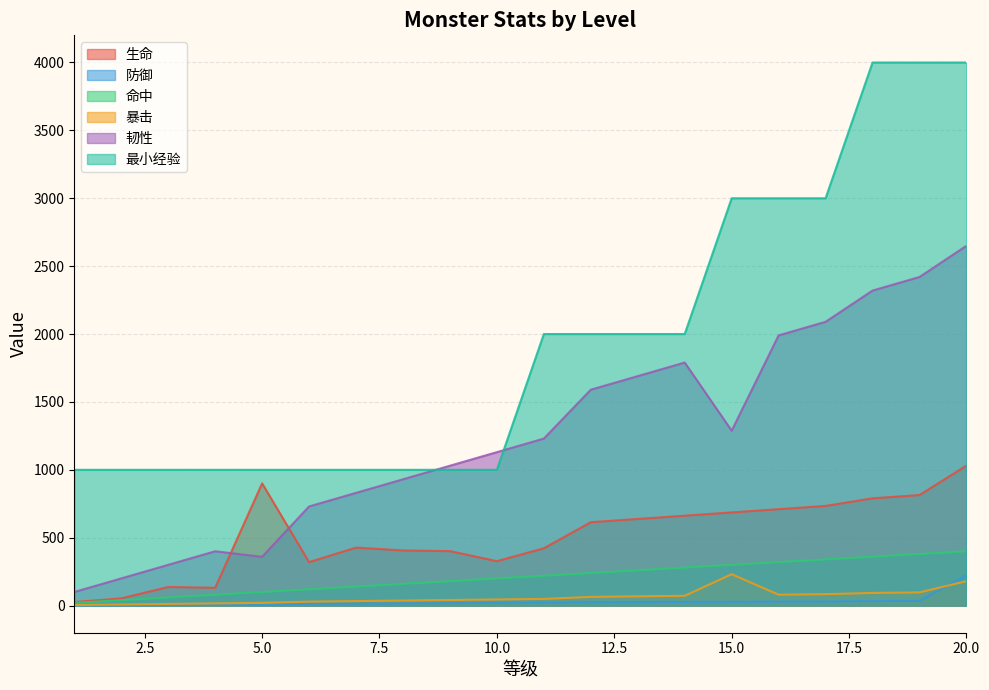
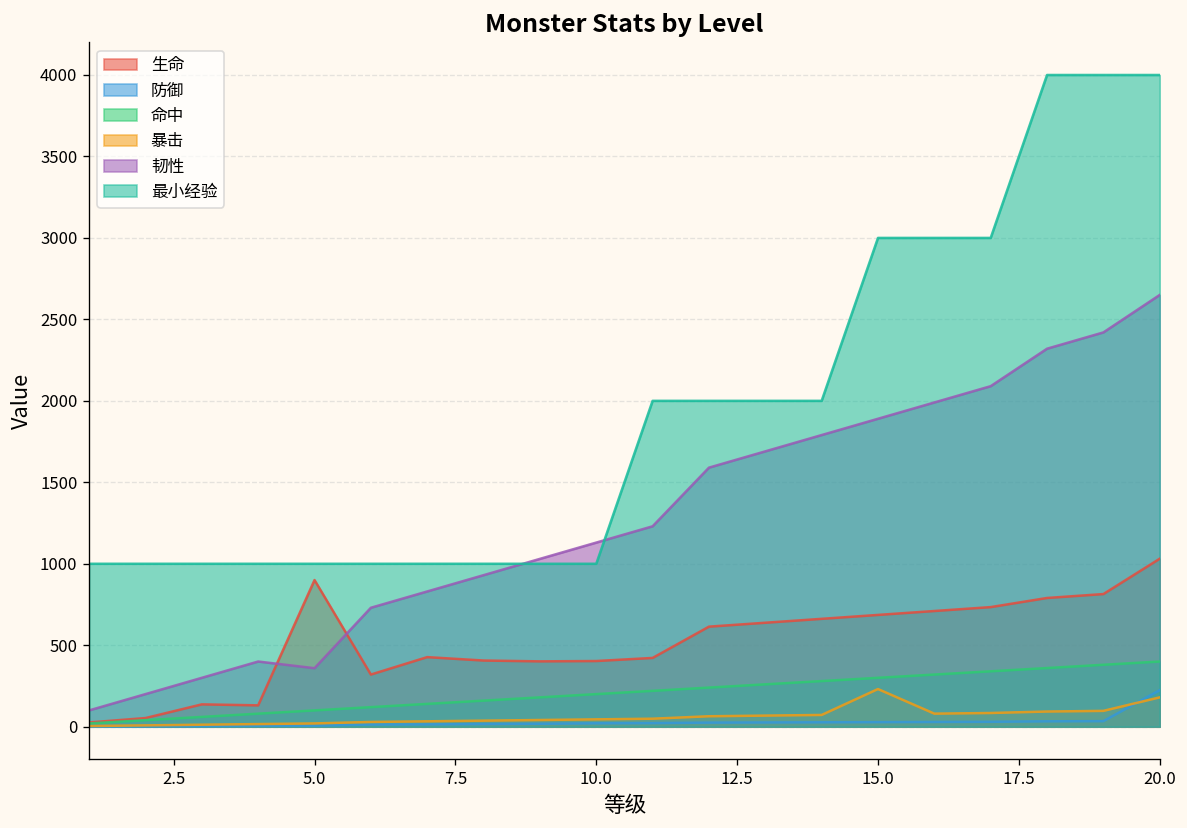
生命, 10.0: 330 -> 400
韧性, 15.0: 1290 -> 1890
